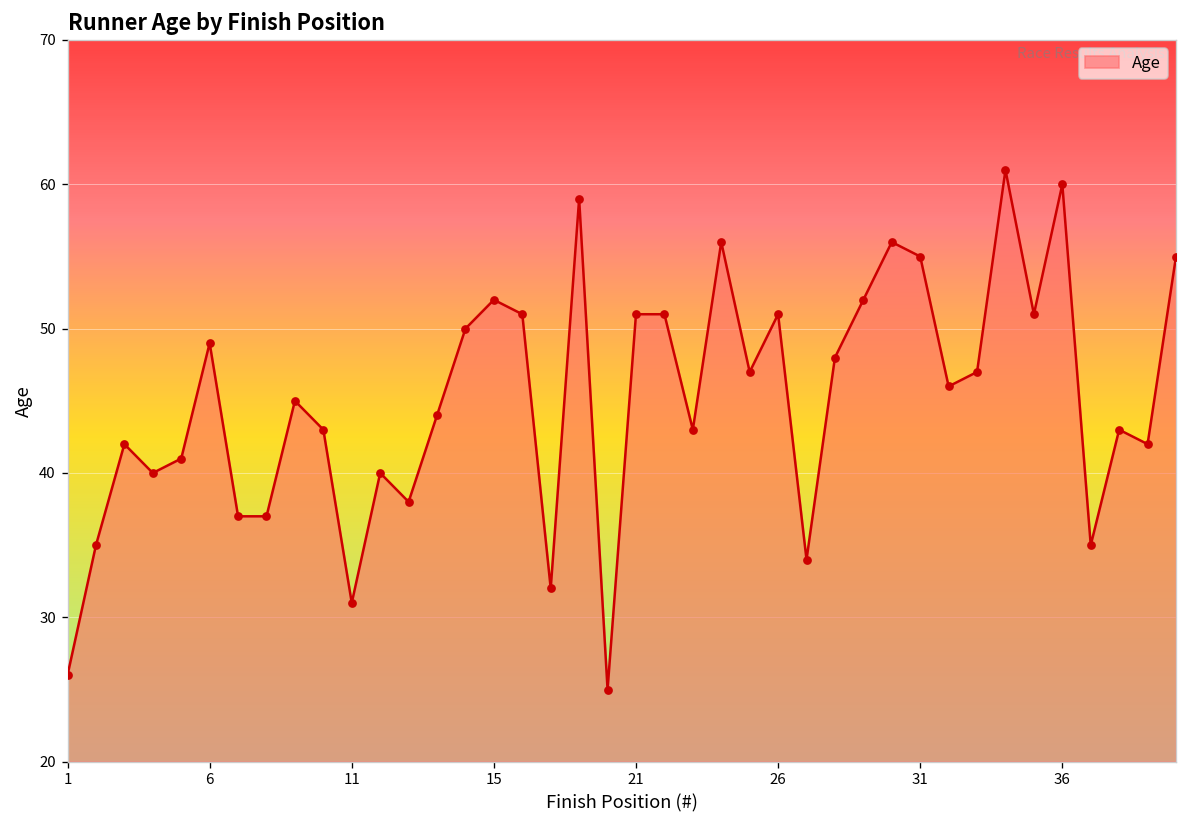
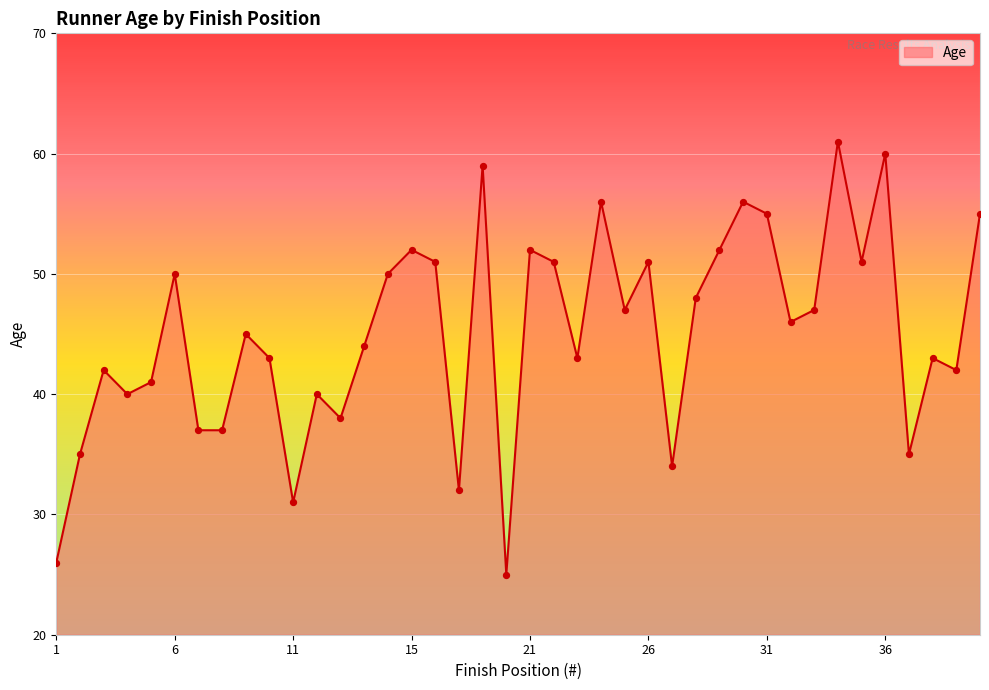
6: 49 -> 50
21: 51 -> 52
